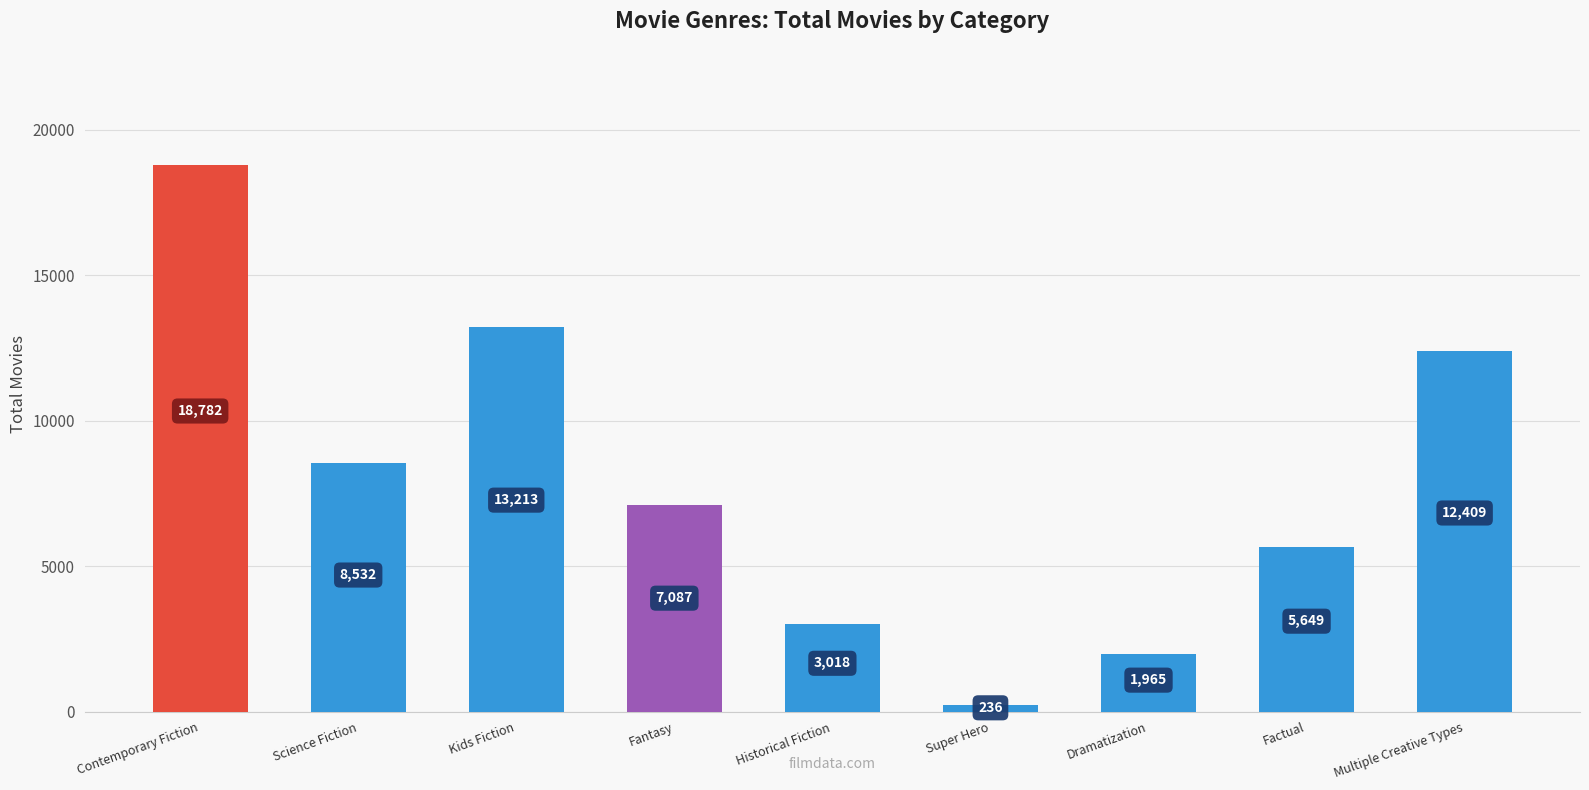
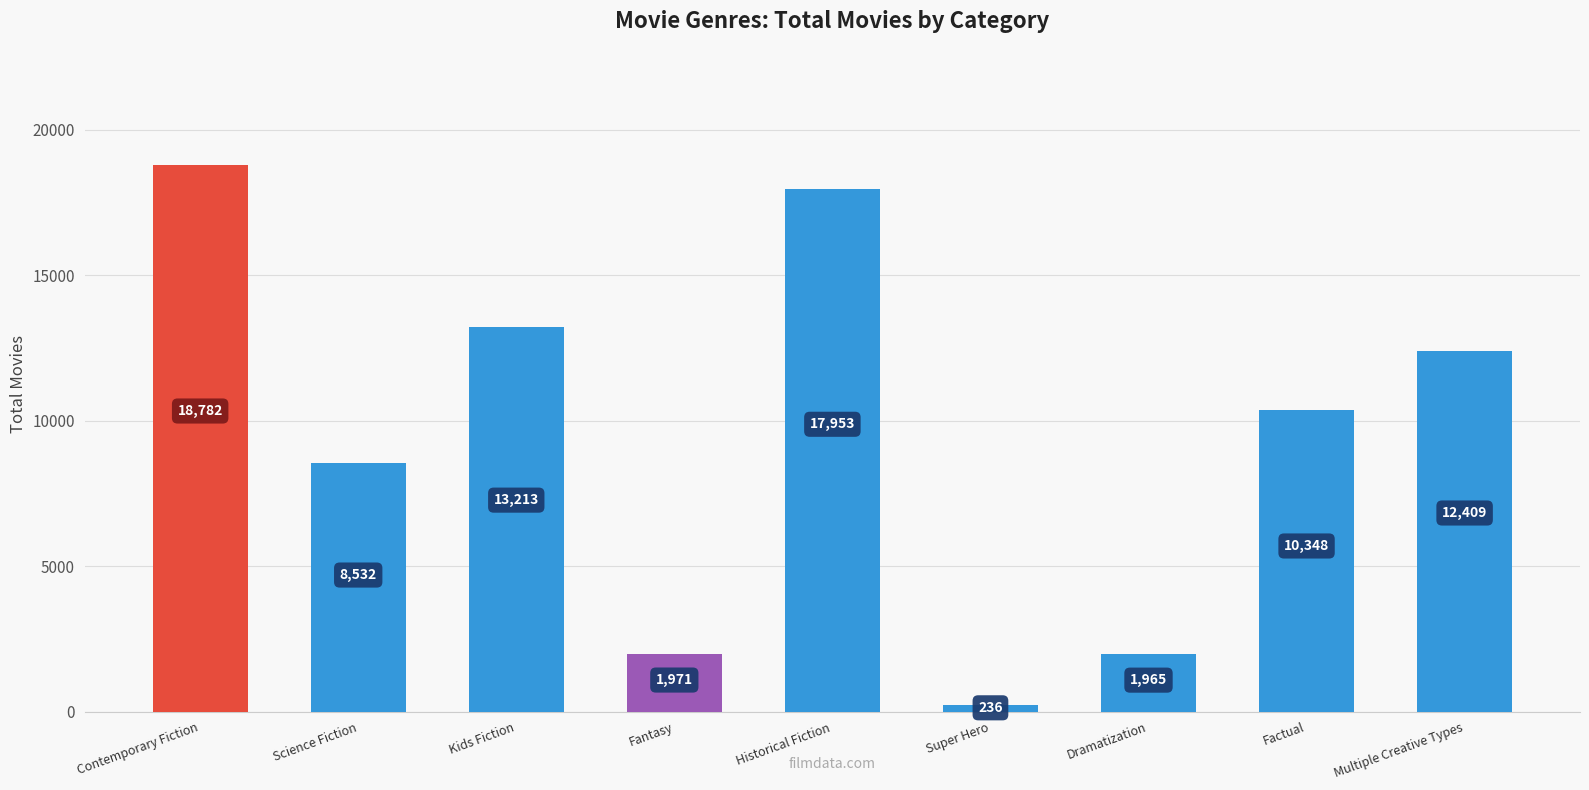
Fantasy: 7,087 -> 1,971
Historical Fiction: 3,018 -> 17,953
Factual: 5,649 -> 10,348
